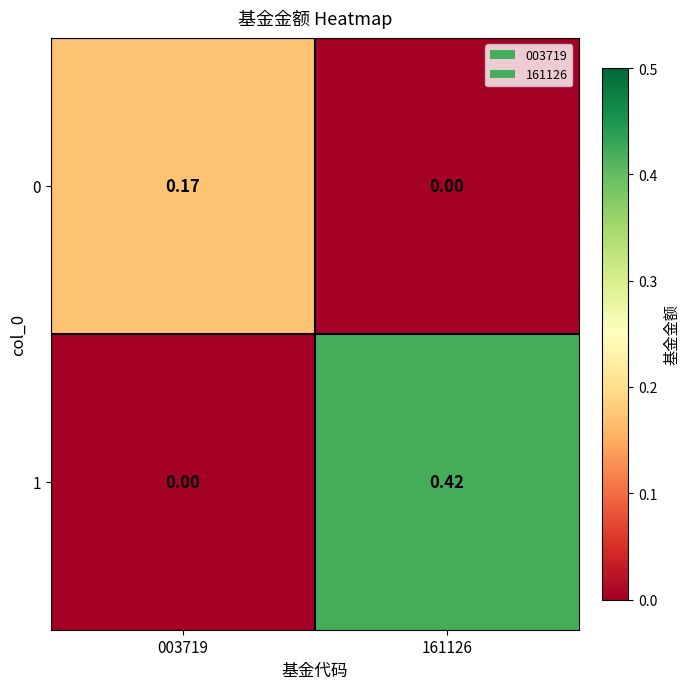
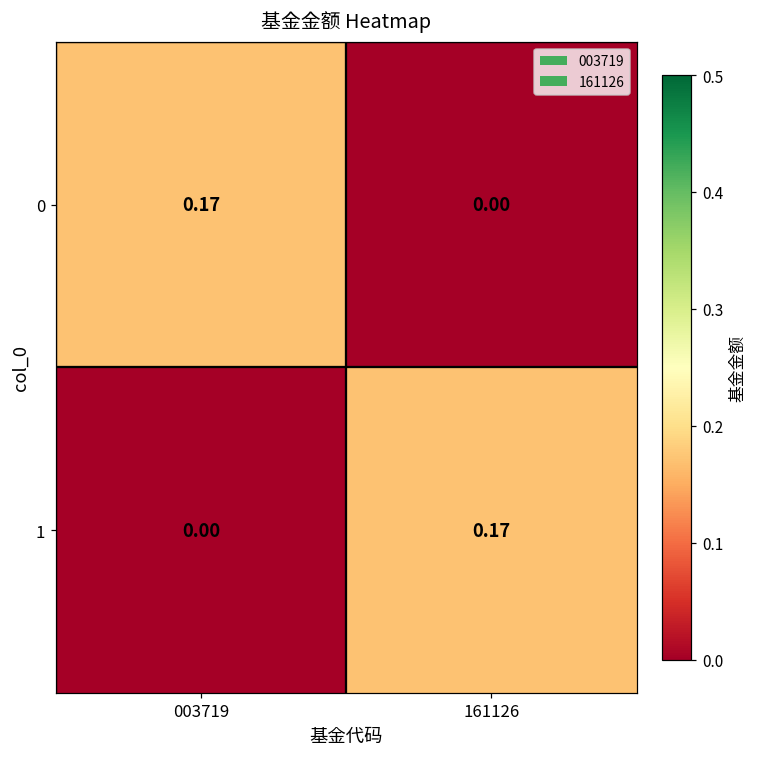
1, 161126: 0.42 -> 0.17
